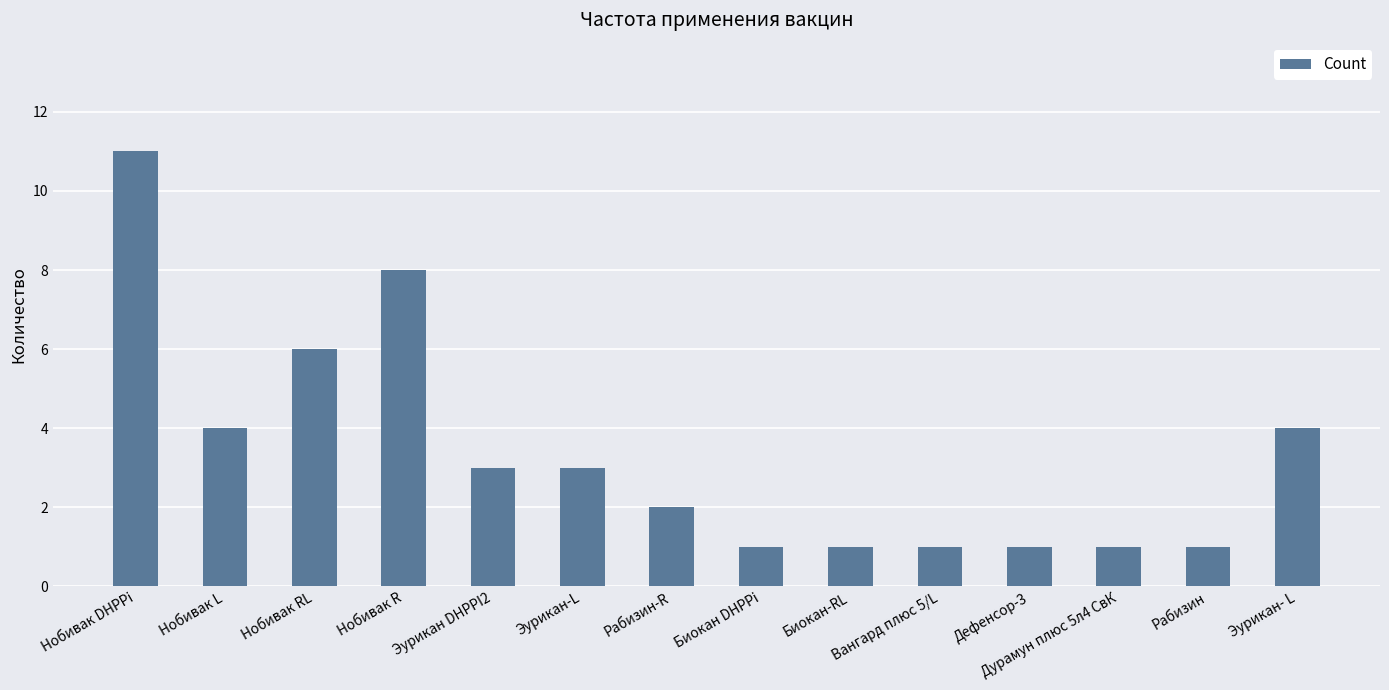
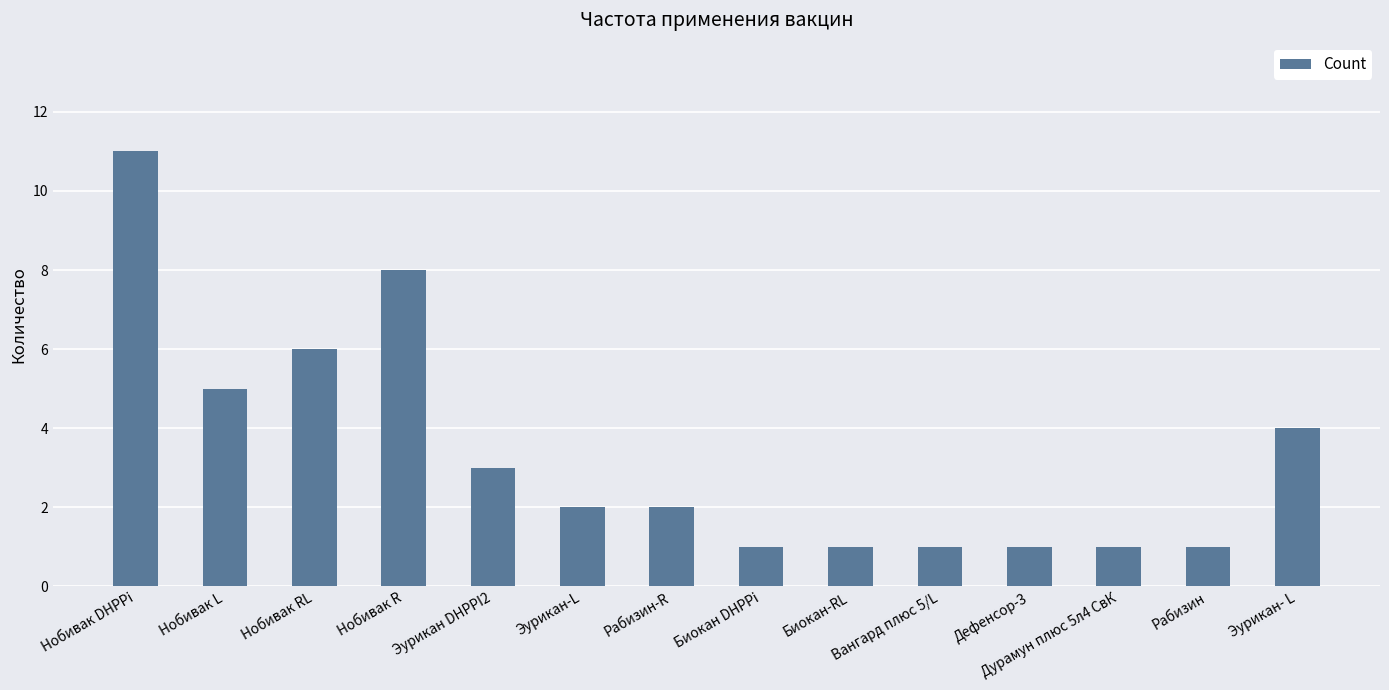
Нобивак L: 4 -> 5
Эурикан-L: 3 -> 2
